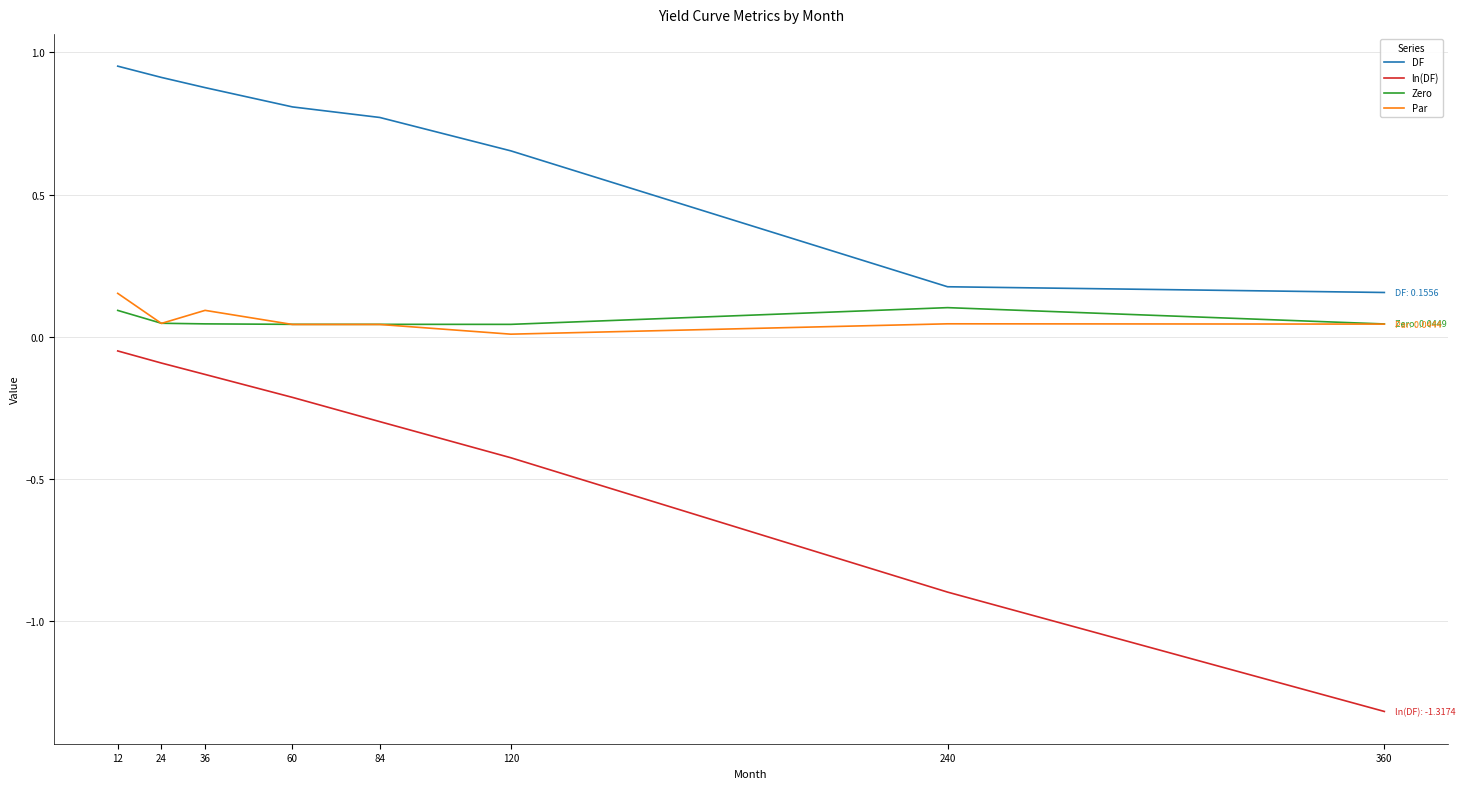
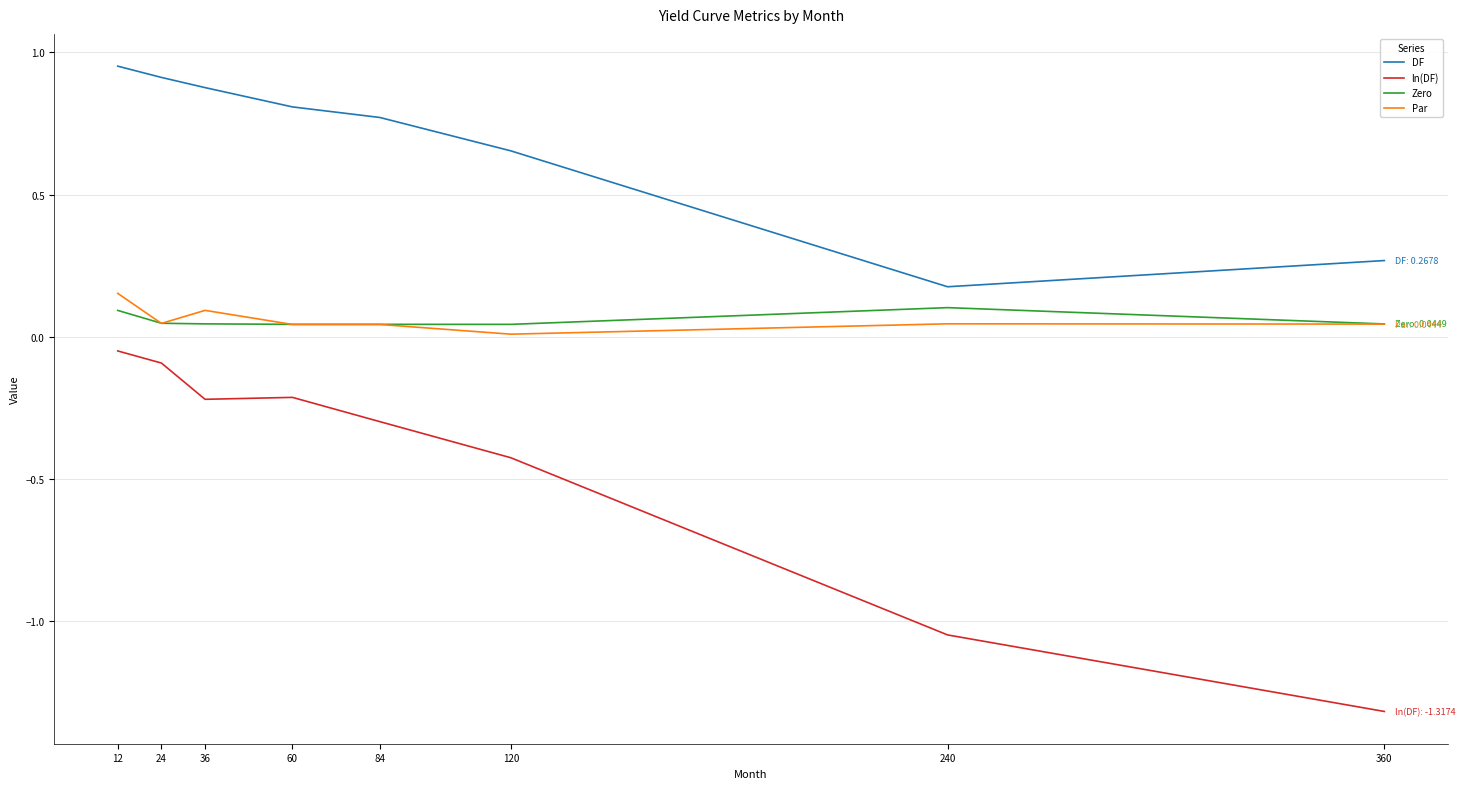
ln(DF), 36: -0.13 -> -0.22
ln(DF), 240: -0.90 -> -1.05
DF, 360: 0.1556 -> 0.2678
